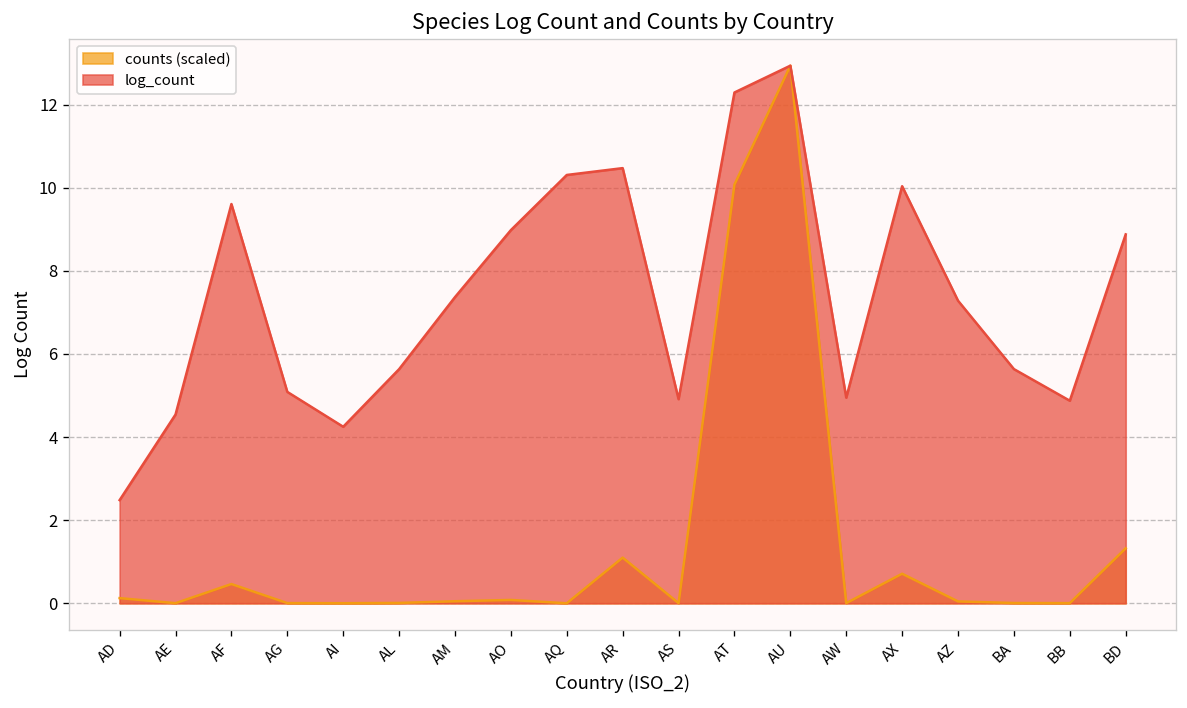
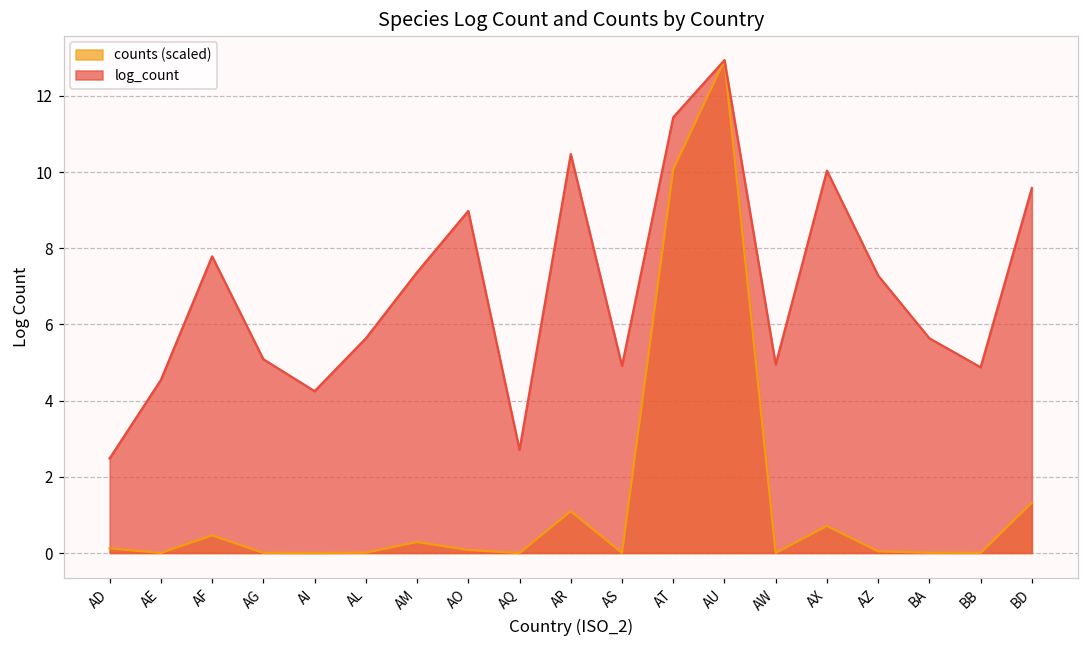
log_count, AF: 9.6 -> 7.8
counts (scaled), AM: 0.0 -> 0.3
log_count, AQ: 10.3 -> 2.7
log_count, AT: 12.3 -> 11.4
log_count, BD: 8.9 -> 9.6
